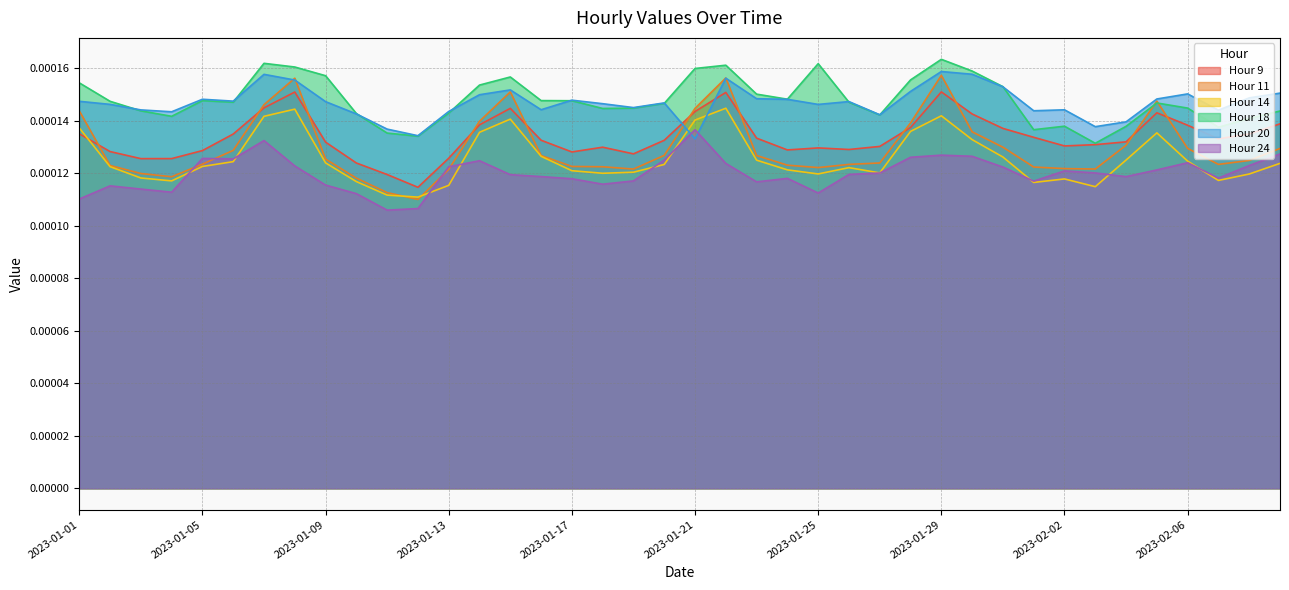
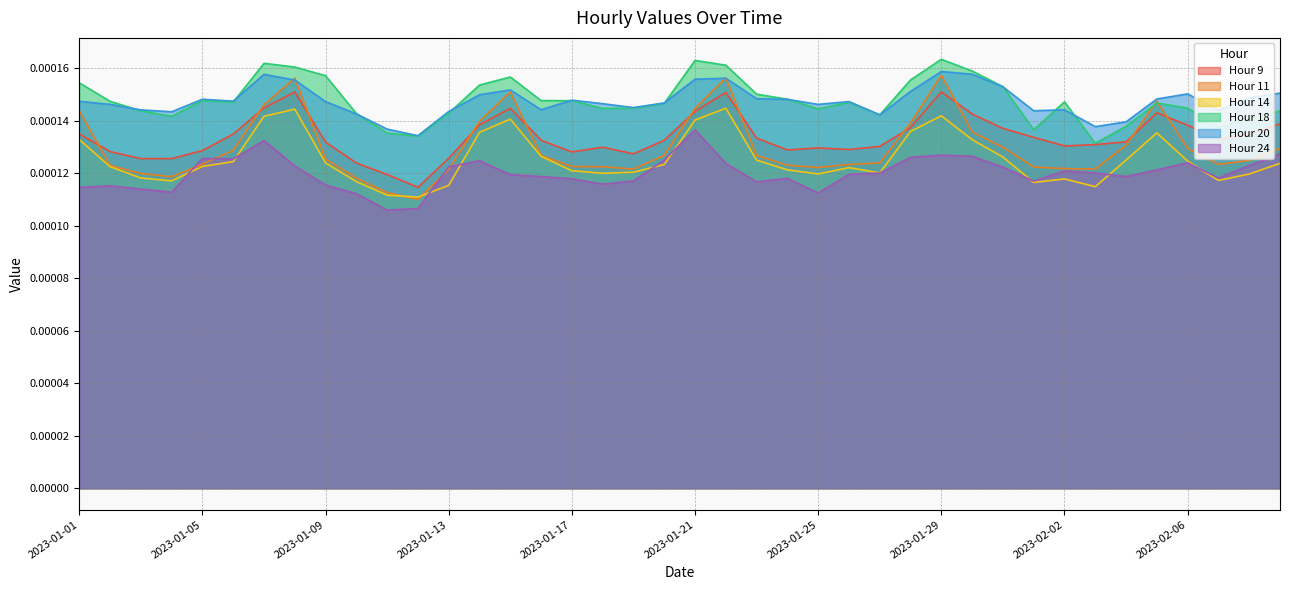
Hour 14, 2023-01-01: 0.000137 -> 0.000133
Hour 24, 2023-01-01: 0.000110 -> 0.000115
Hour 18, 2023-01-21: 0.000160 -> 0.000163
Hour 20, 2023-01-21: 0.000133 -> 0.000156
Hour 18, 2023-01-25: 0.000162 -> 0.000145
Hour 18, 2023-02-02: 0.000138 -> 0.000147
